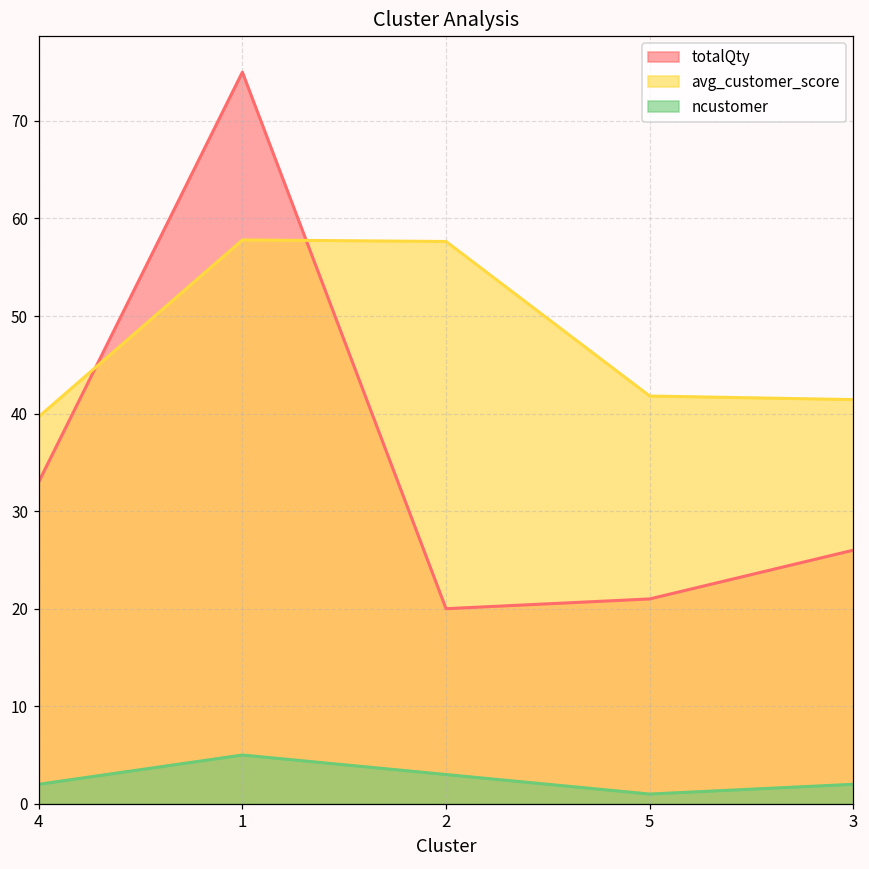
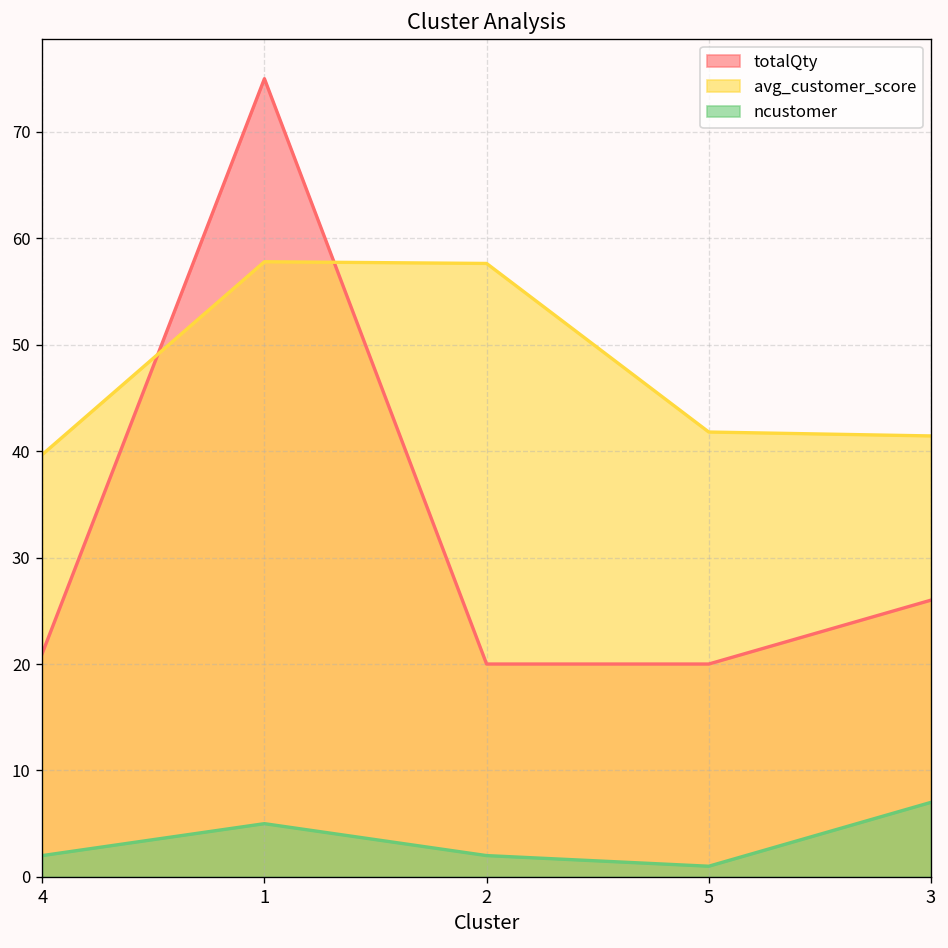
totalQty, 4: 33 -> 21
ncustomer, 2: 3 -> 2
totalQty, 5: 21 -> 20
ncustomer, 3: 2 -> 7
